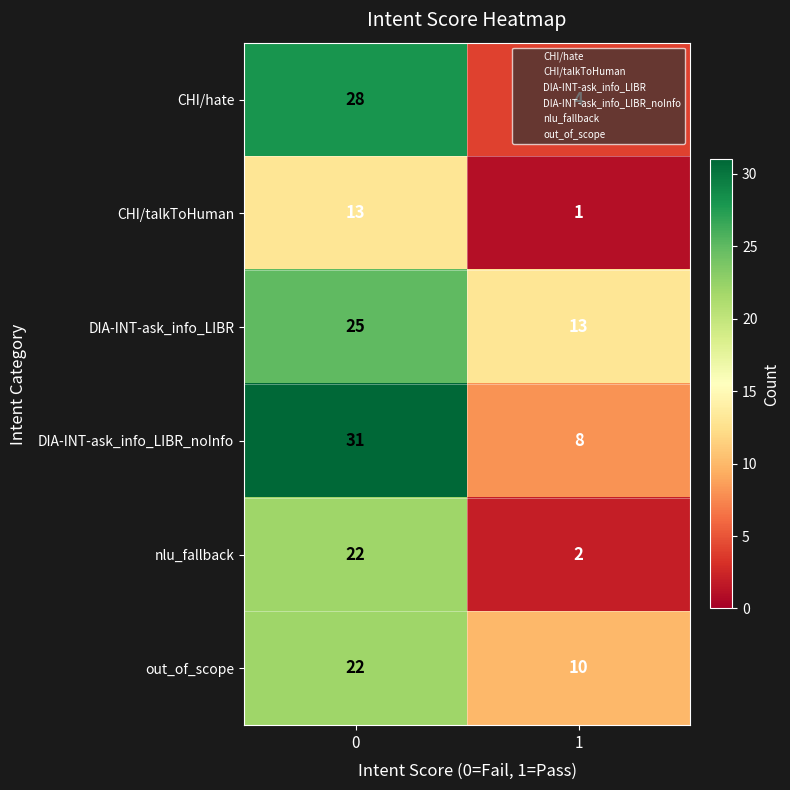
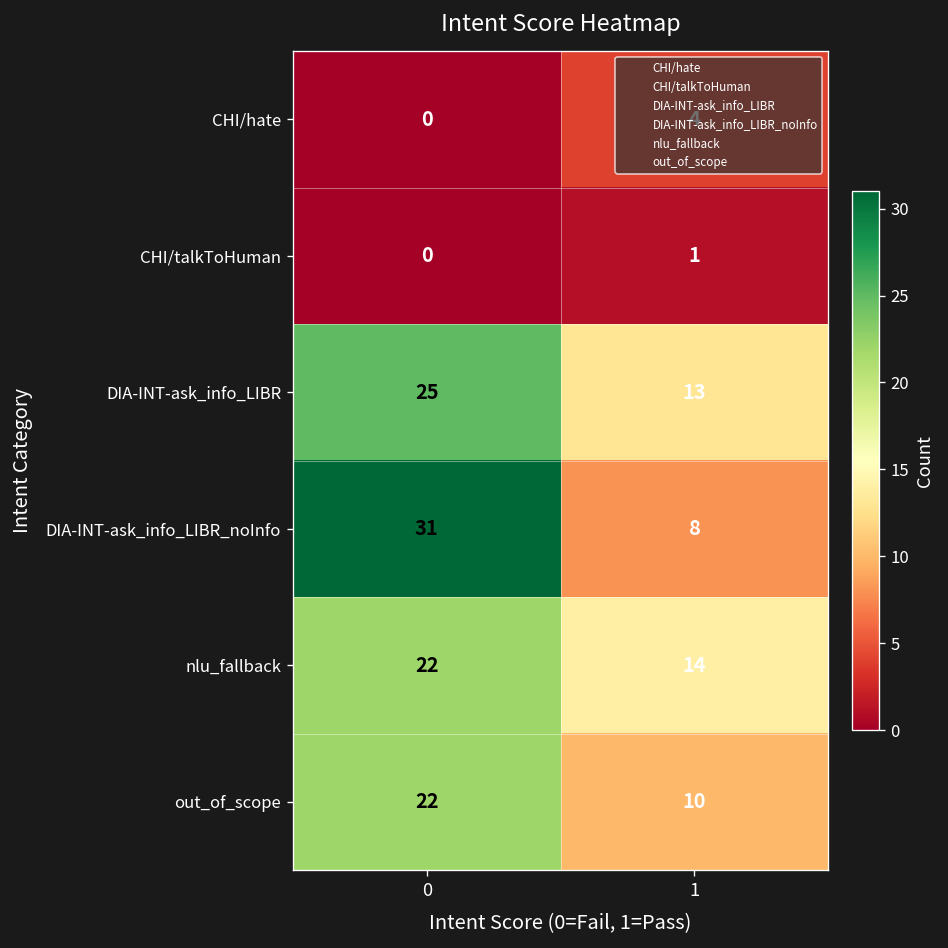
CHI/hate, 0: 28 -> 0
CHI/talkToHuman, 0: 13 -> 0
nlu_fallback, 1: 2 -> 14
